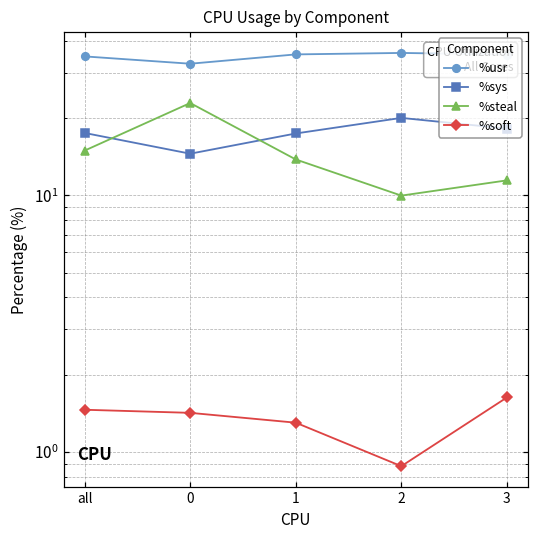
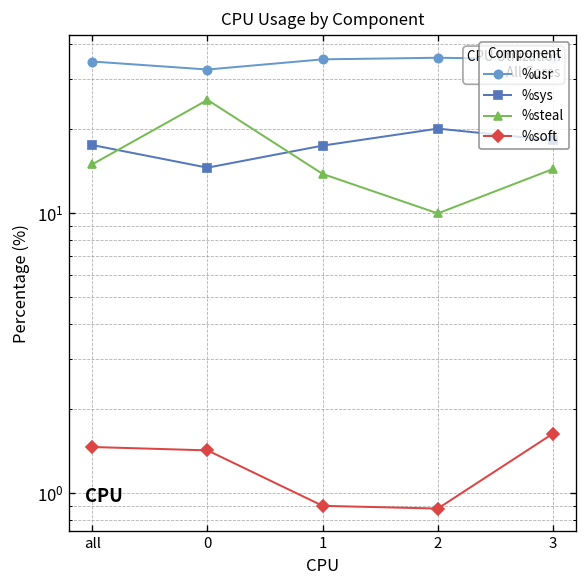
%steal, 0: 23 -> 25
%soft, 1: 1.3 -> 0.9
%steal, 3: 11 -> 14
